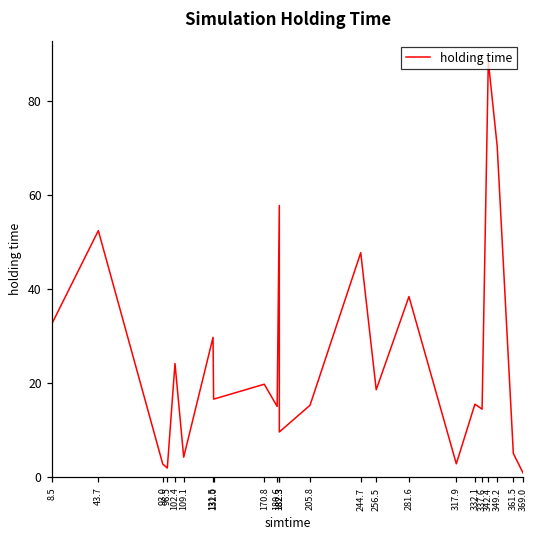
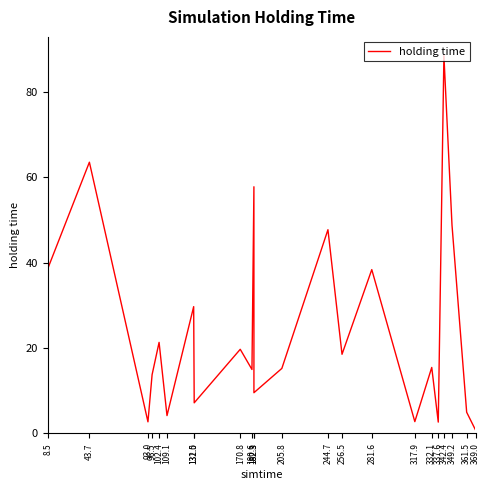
8.5: 33 -> 39
43.7: 52 -> 63
96.5: 2 -> 14
102.4: 24 -> 21
132.0: 17 -> 7
337.6: 14 -> 3
349.2: 70 -> 49
